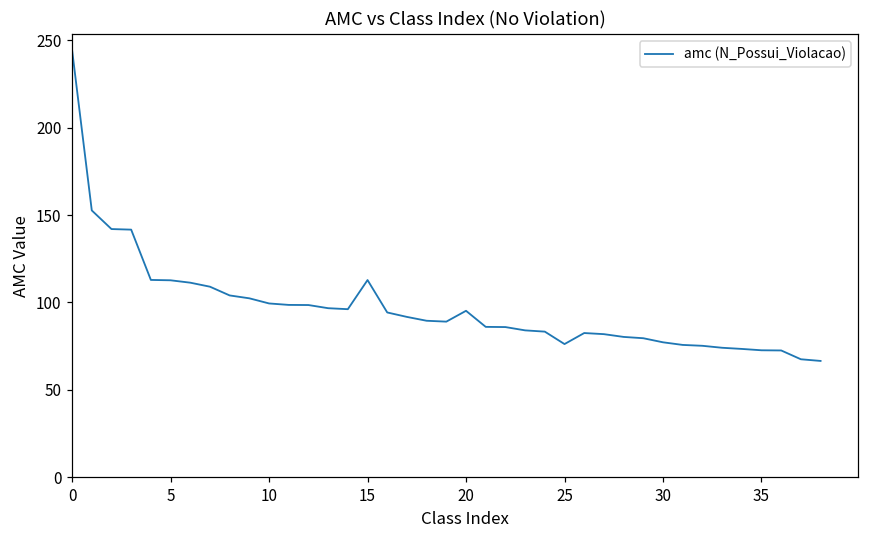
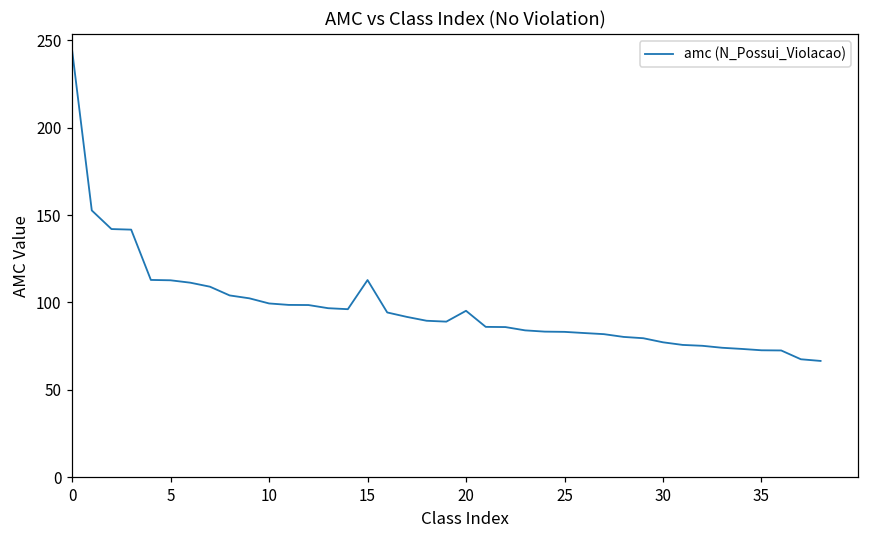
25: 76 -> 83
